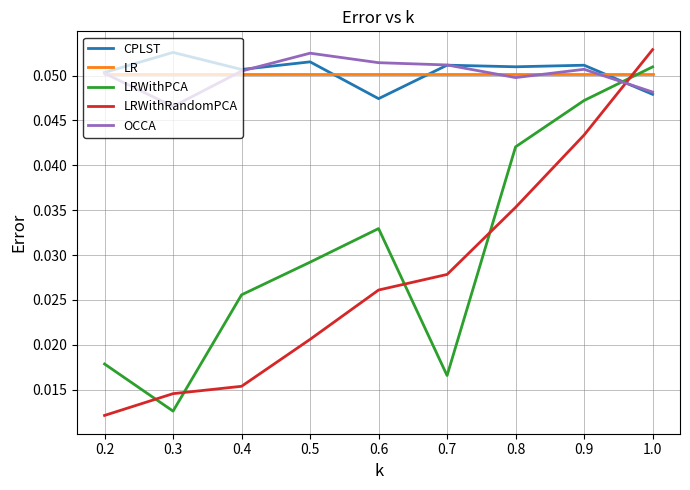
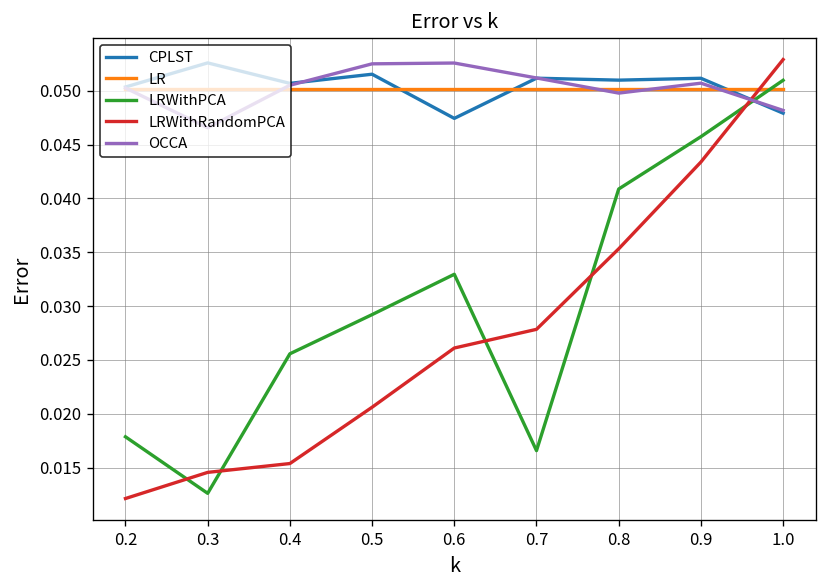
OCCA, 0.6: 0.051 -> 0.053
LRWithPCA, 0.8: 0.042 -> 0.041
LRWithPCA, 0.9: 0.047 -> 0.046
